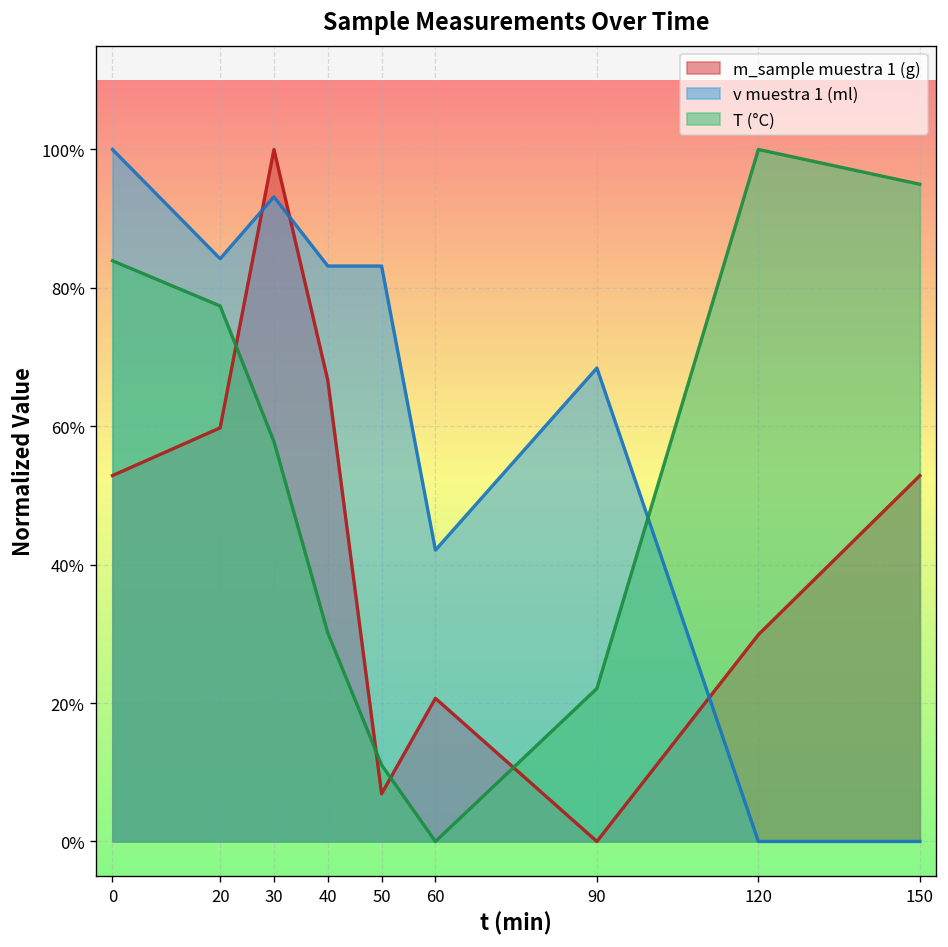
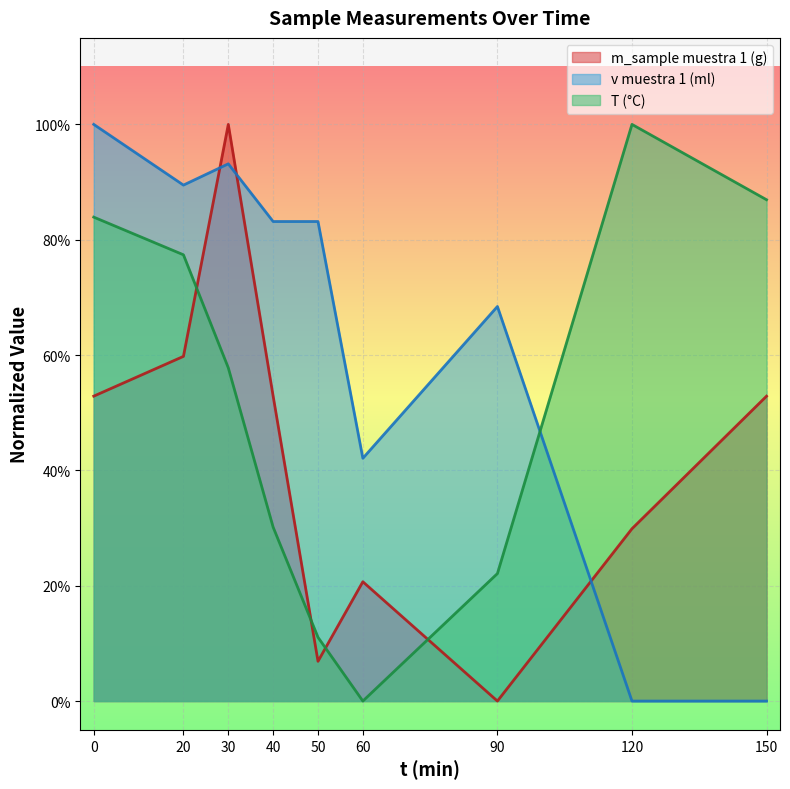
v muestra 1 (ml), 20: 84% -> 89%
m_sample muestra 1 (g), 40: 67% -> 53%
T (°C), 150: 95% -> 87%
